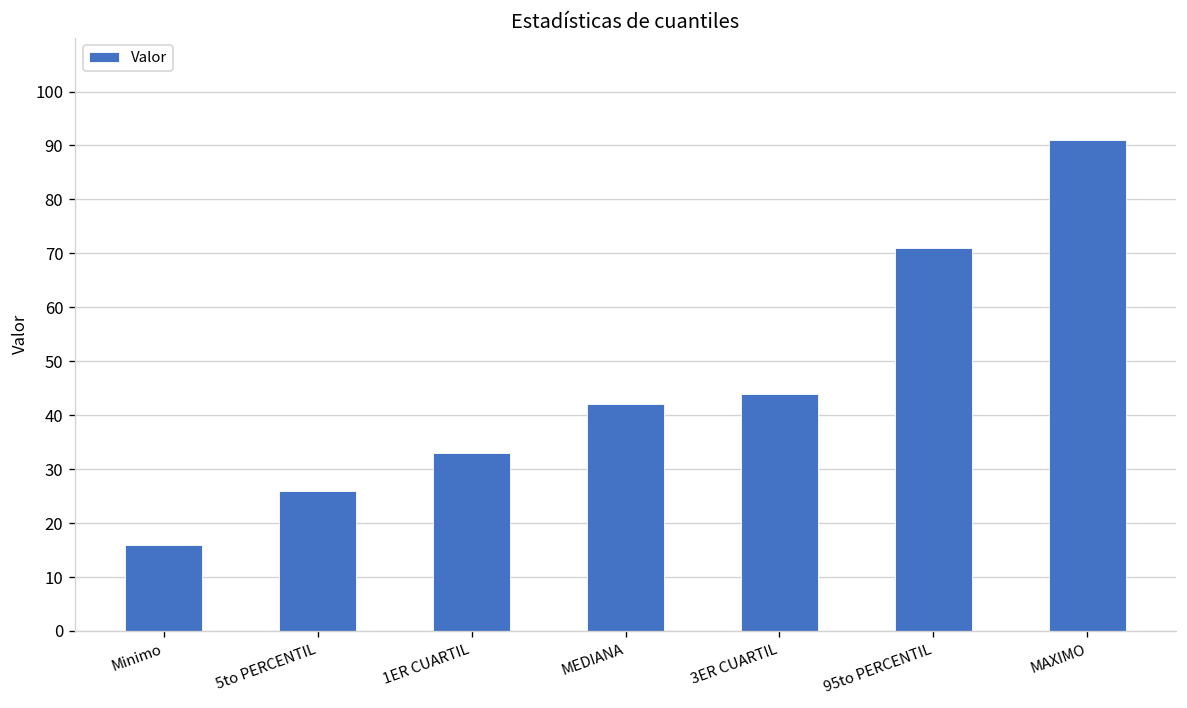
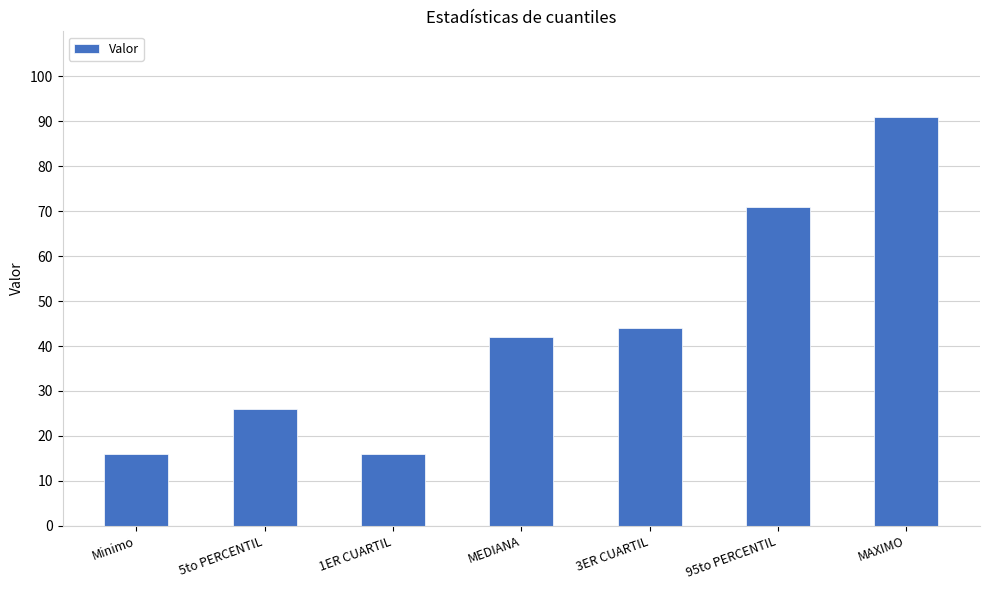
1ER CUARTIL: 33 -> 16
